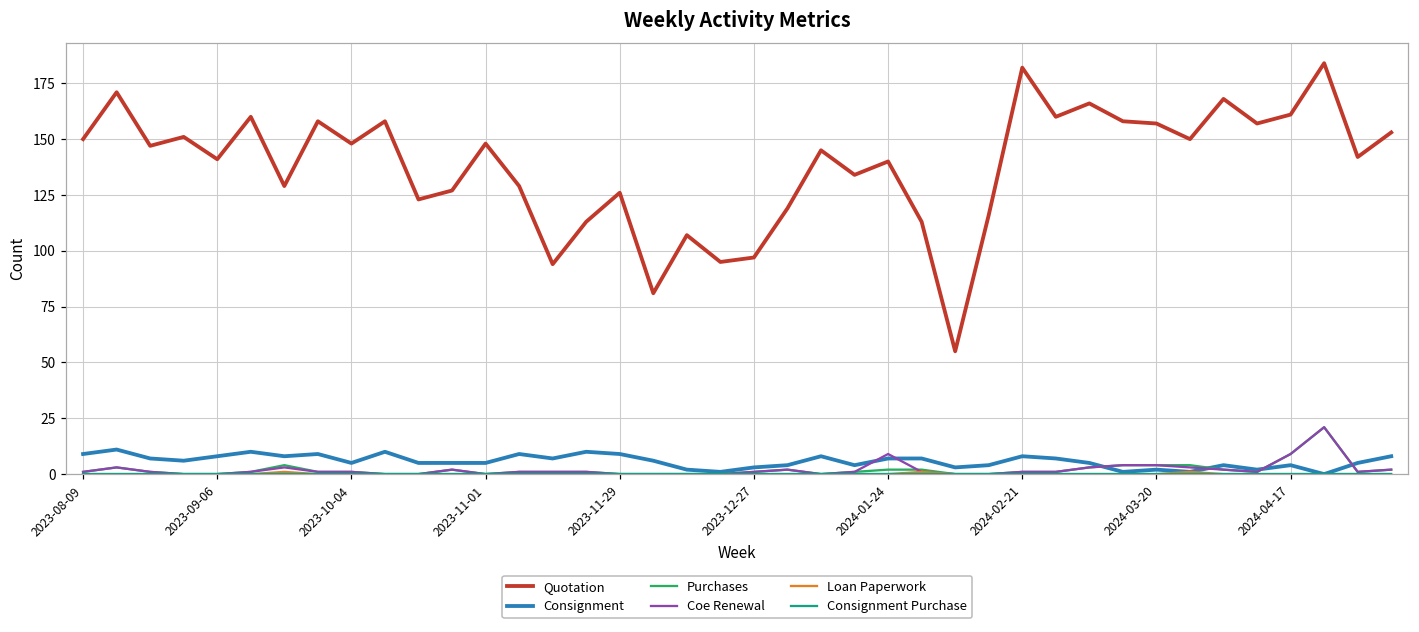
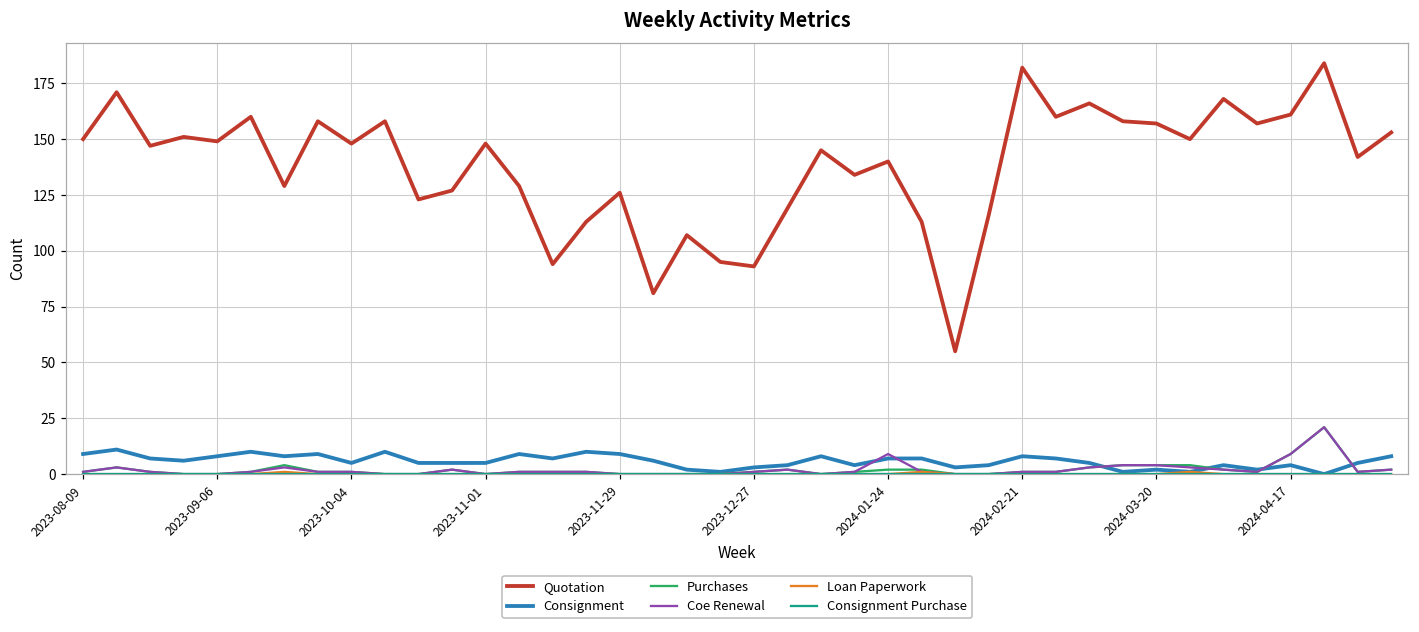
Quotation, 2023-09-06: 141 -> 149
Quotation, 2023-12-27: 97 -> 93
